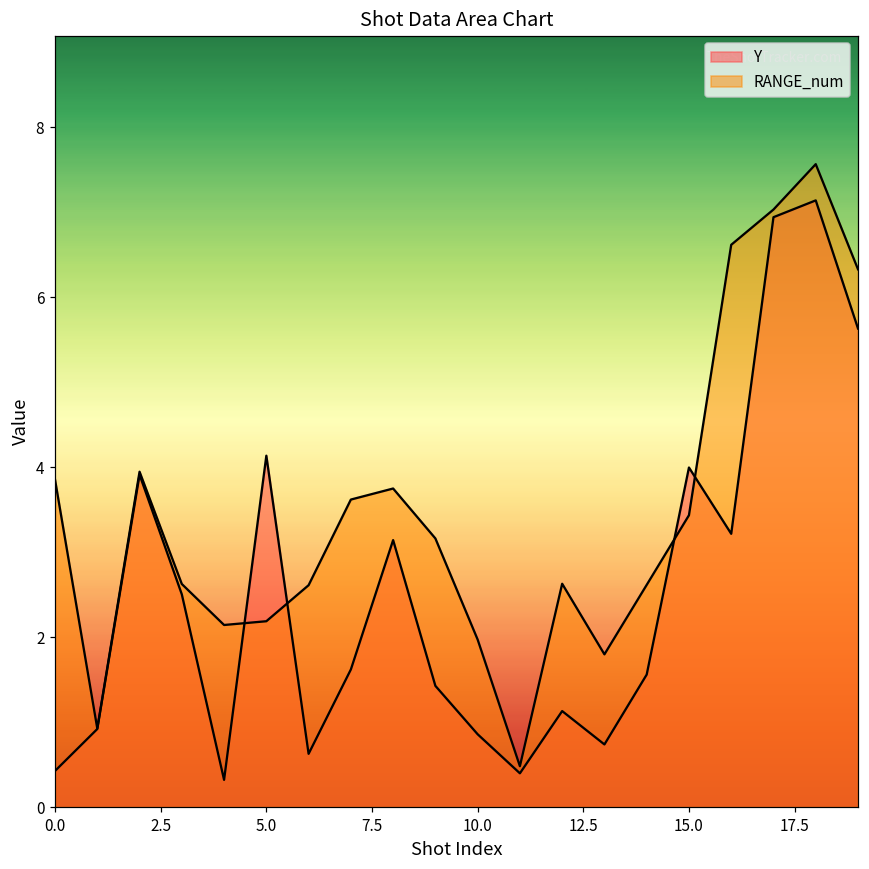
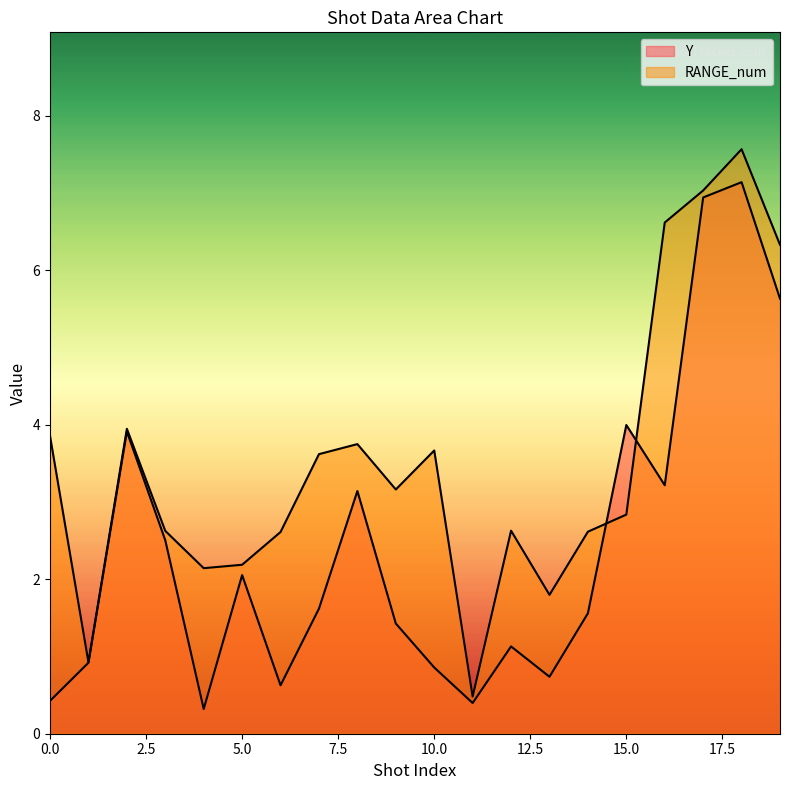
Y, 5.0: 4.1 -> 2.1
RANGE_num, 10.0: 2.0 -> 3.7
RANGE_num, 15.0: 3.4 -> 2.8
